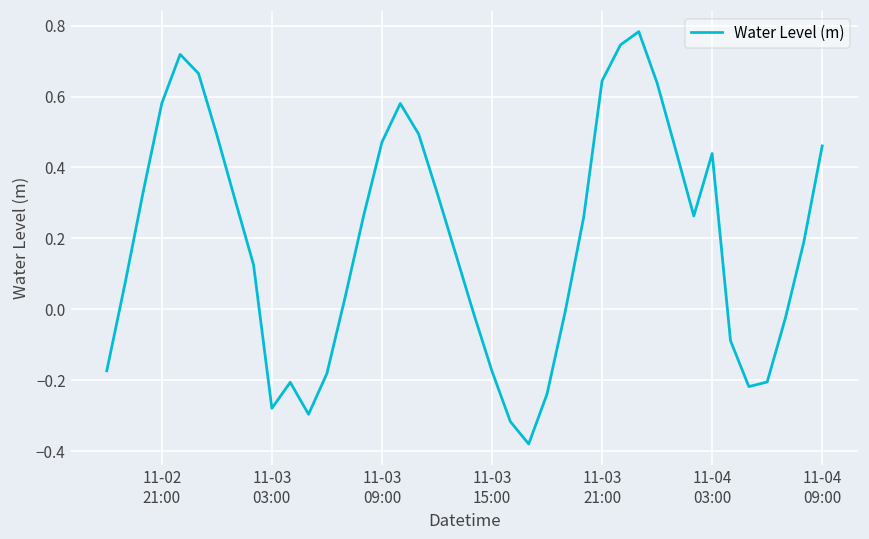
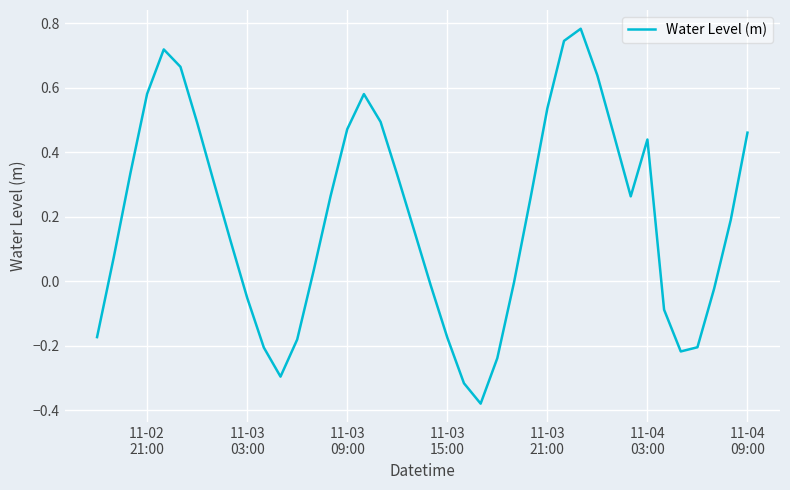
11-03 03:00: -0.28 -> -0.05
11-03 21:00: 0.64 -> 0.54
